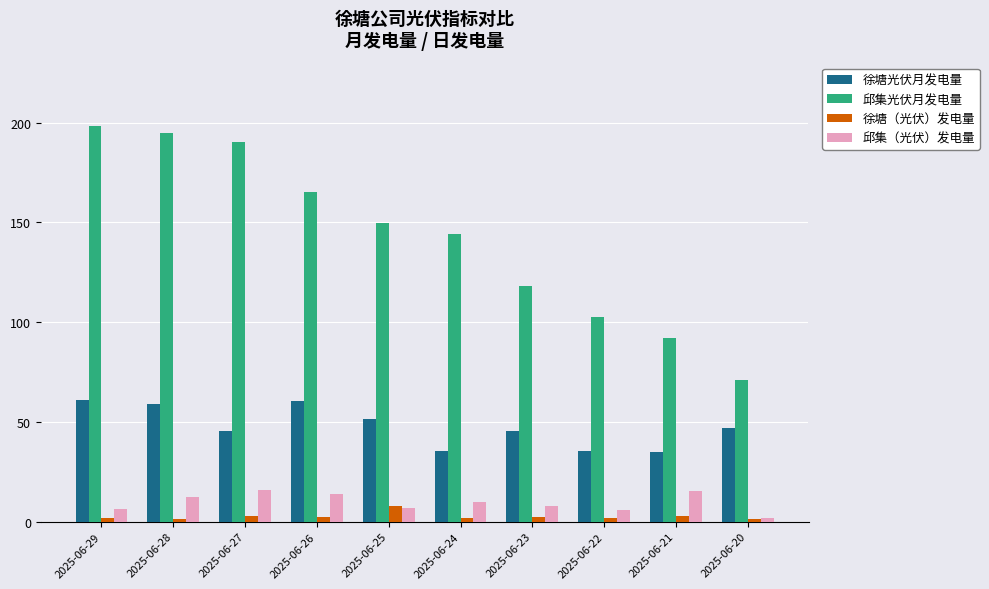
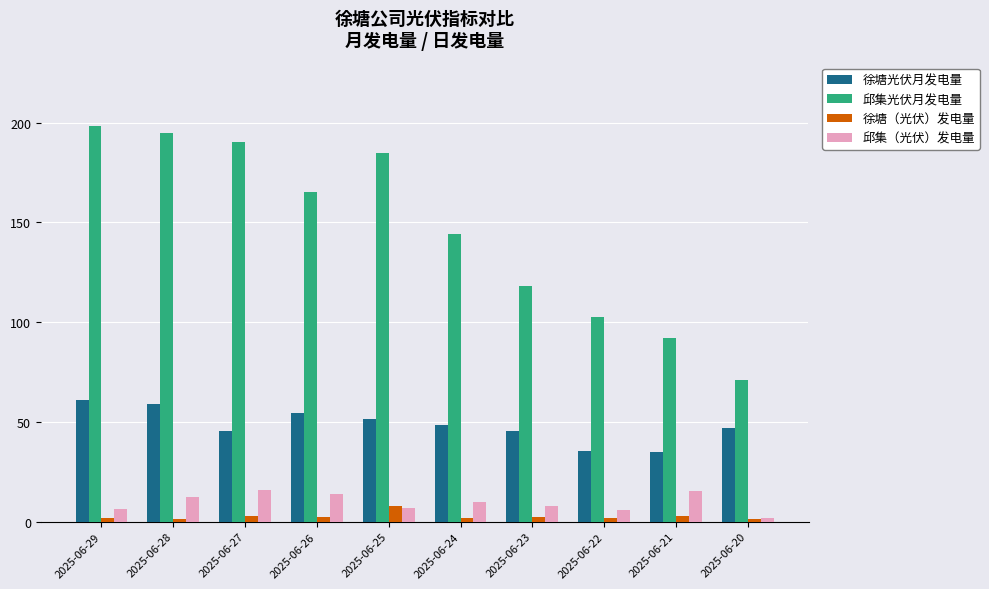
徐塘光伏月发电量, 2025-06-26: 60 -> 55
邱集光伏月发电量, 2025-06-25: 150 -> 185
徐塘光伏月发电量, 2025-06-24: 35 -> 48
